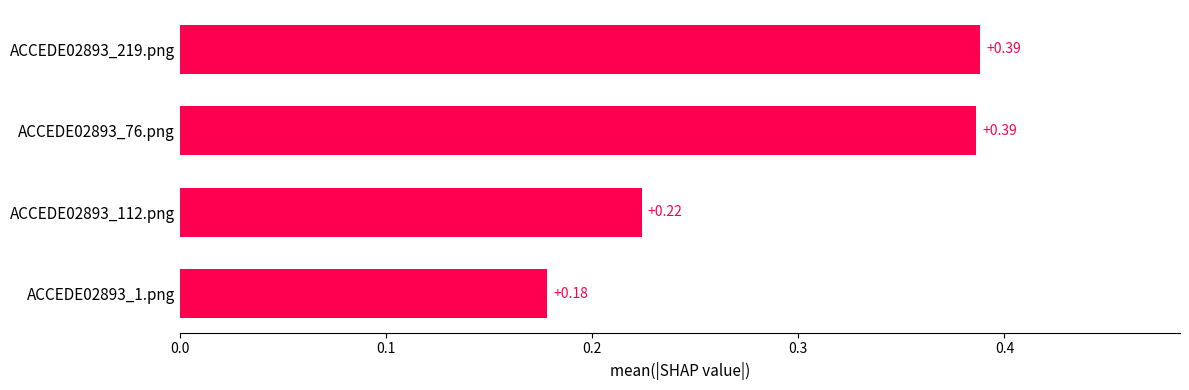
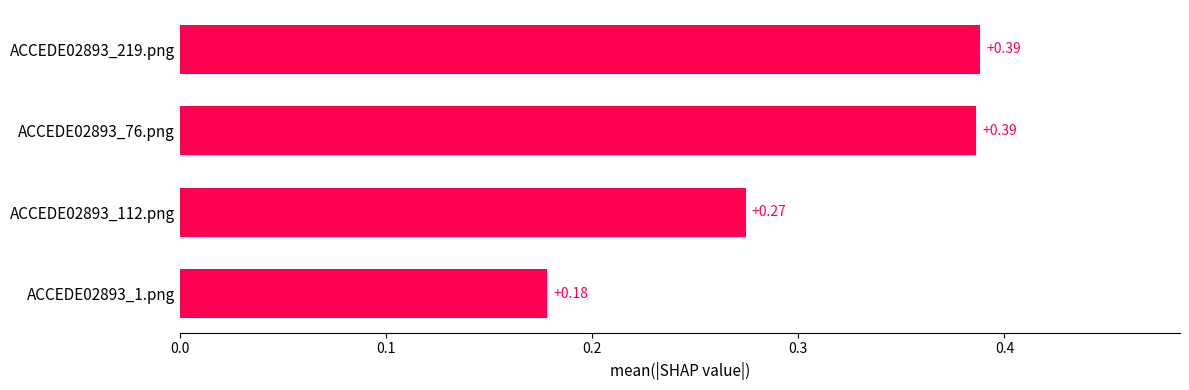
ACCEDE02893_112.png: +0.22 -> +0.27
